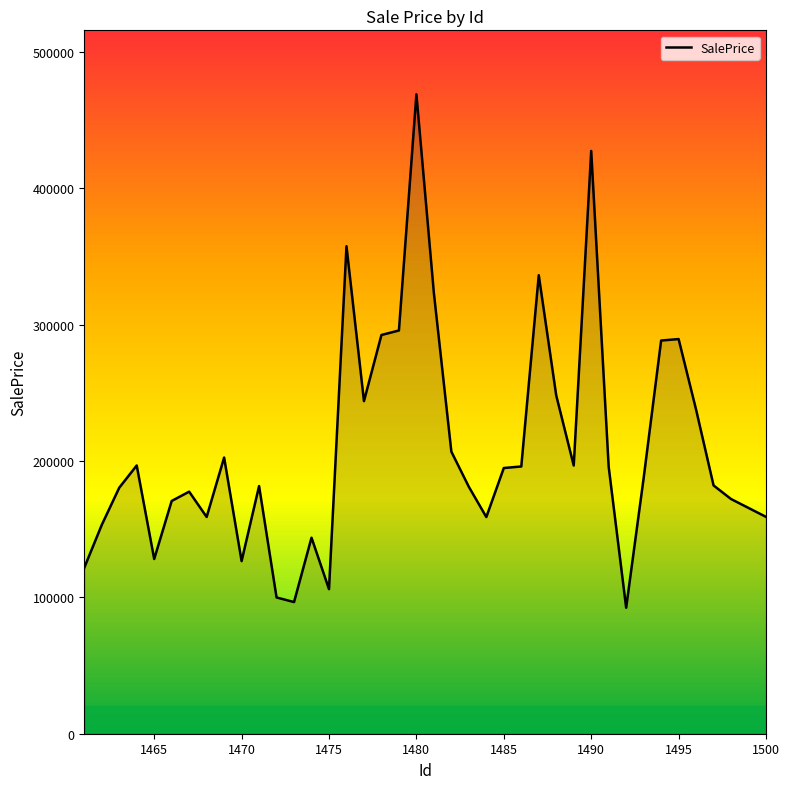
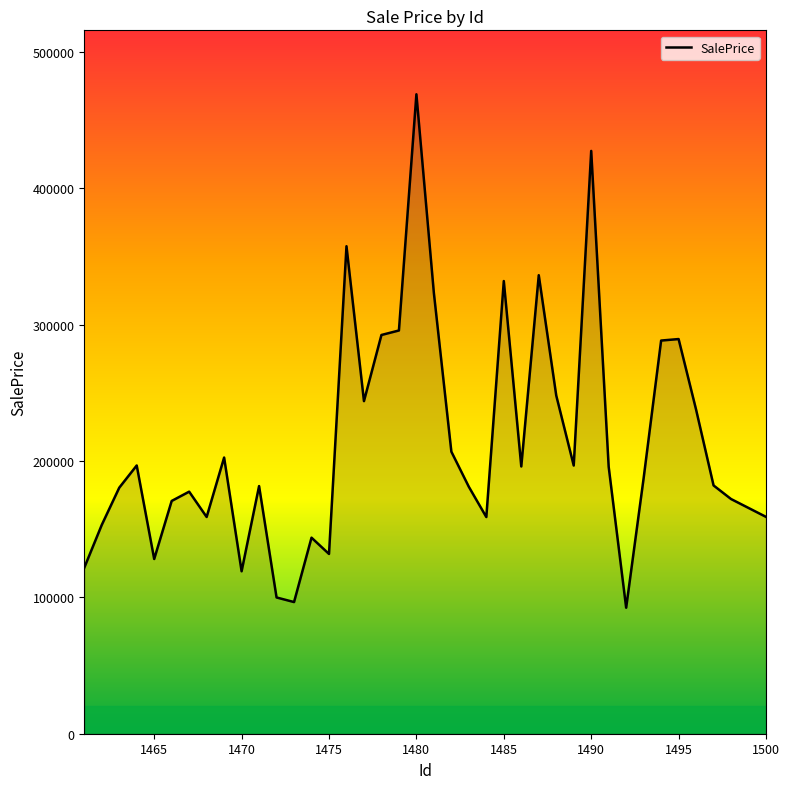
1470: 127000 -> 119000
1475: 106000 -> 132000
1485: 195000 -> 332000
